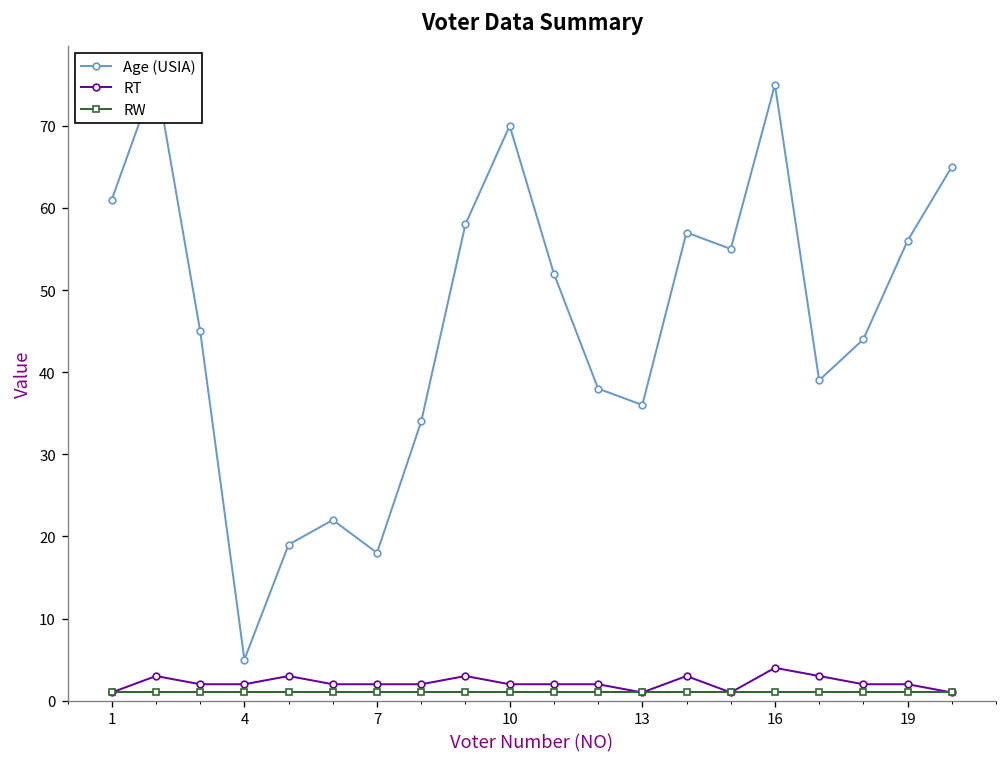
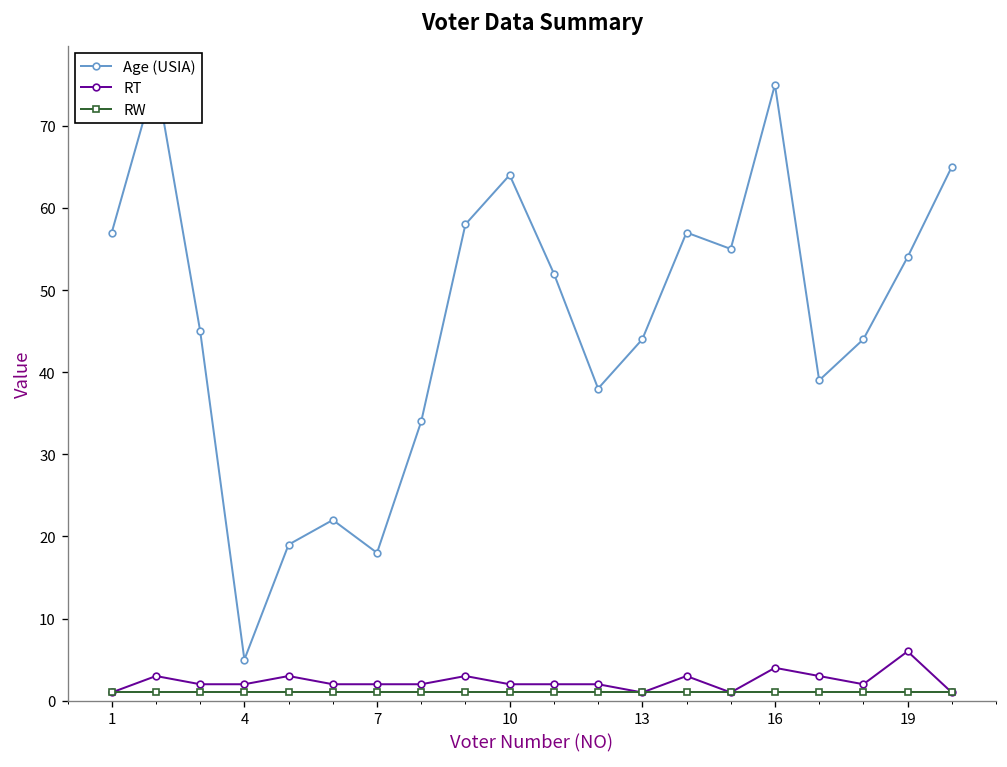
Age (USIA), 1: 61 -> 57
Age (USIA), 10: 70 -> 64
Age (USIA), 13: 36 -> 44
Age (USIA), 19: 56 -> 54
RT, 19: 2 -> 6
